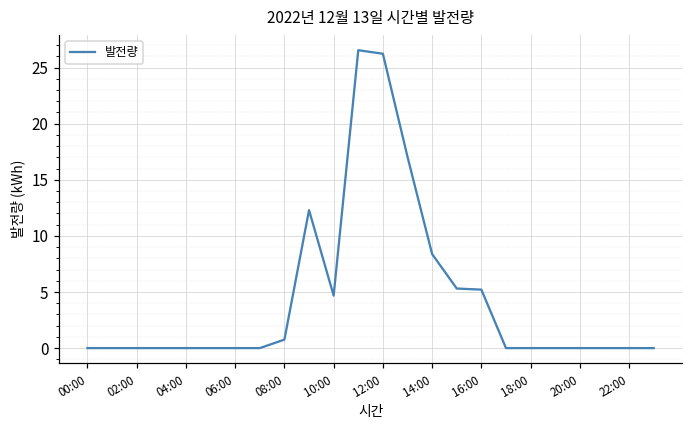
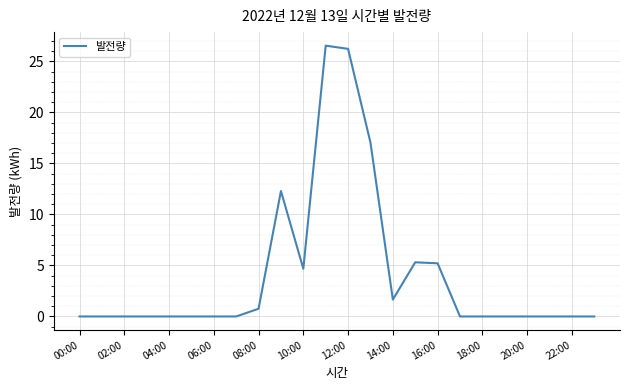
14:00: 8.4 -> 1.7
